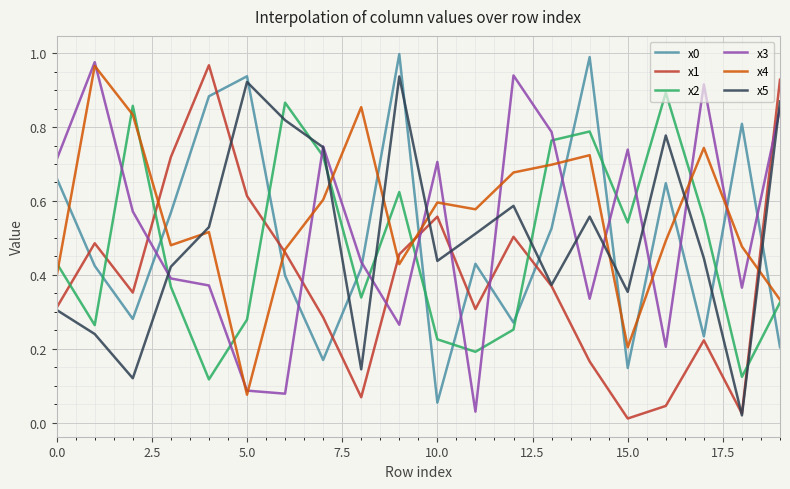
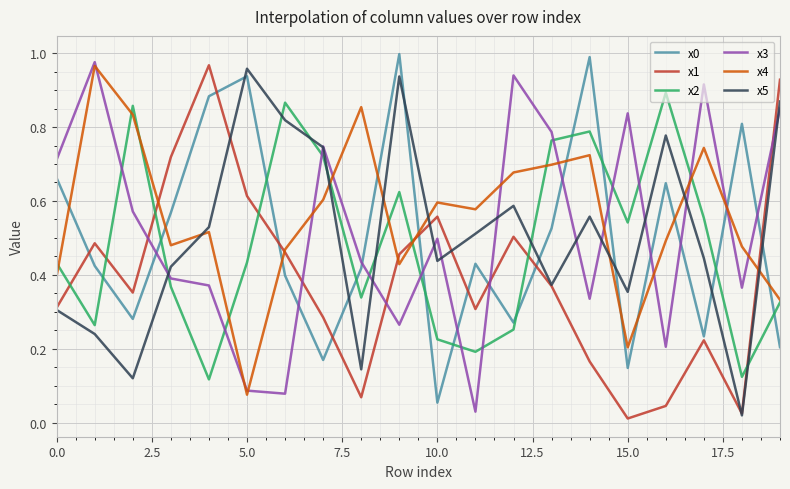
x2, 5.0: 0.28 -> 0.43
x5, 5.0: 0.92 -> 0.96
x3, 10.0: 0.71 -> 0.50
x3, 15.0: 0.74 -> 0.84
